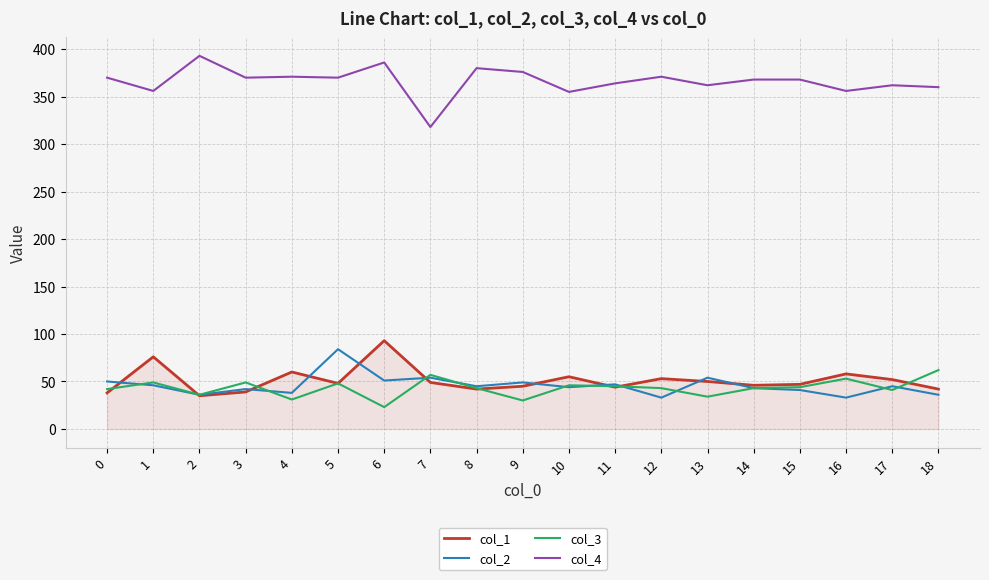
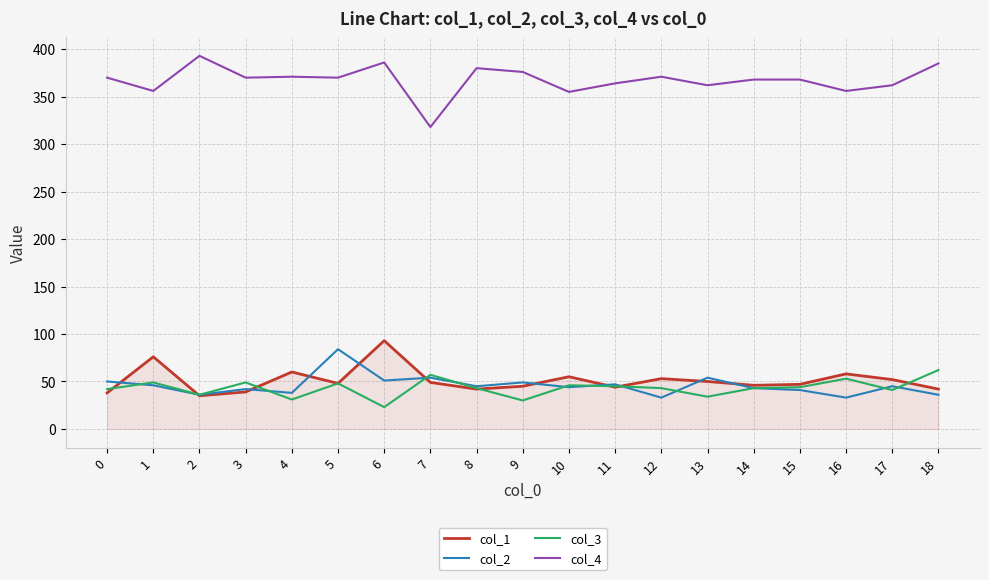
col_4, 18: 360 -> 390
